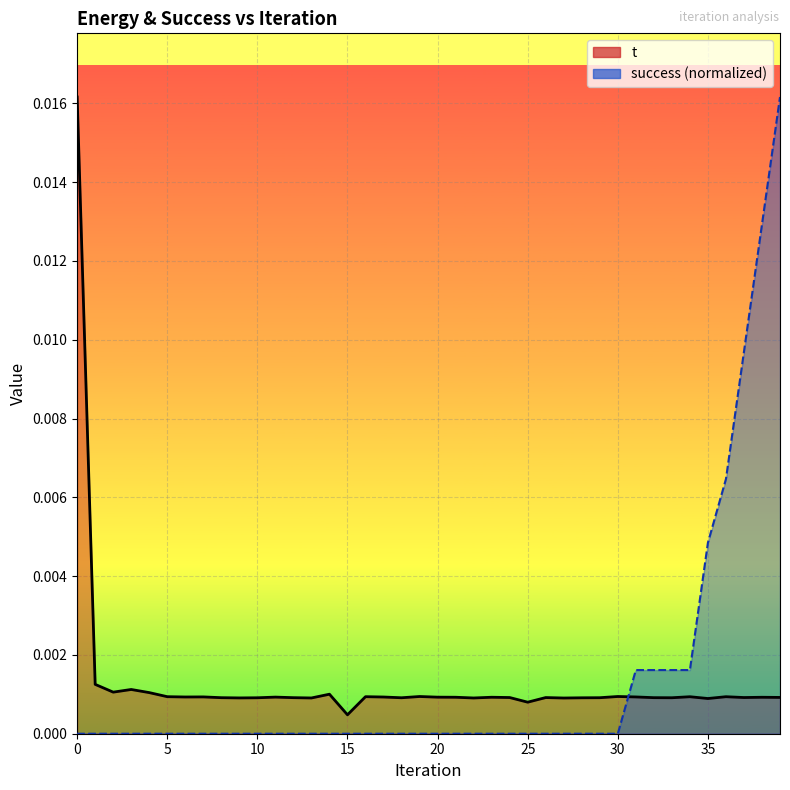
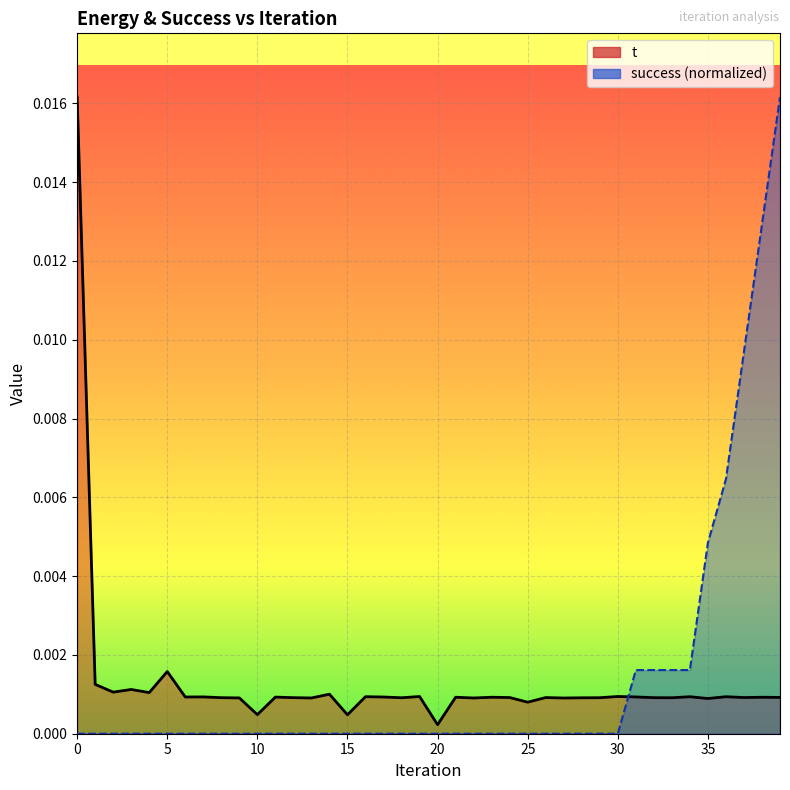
t, 5: 0.0009 -> 0.0016
t, 10: 0.0009 -> 0.0005
t, 20: 0.0009 -> 0.0002
